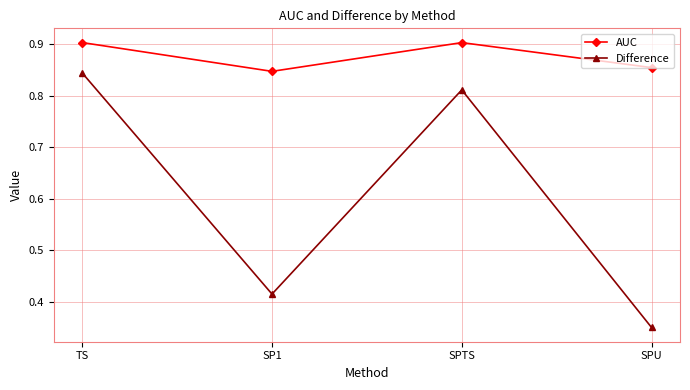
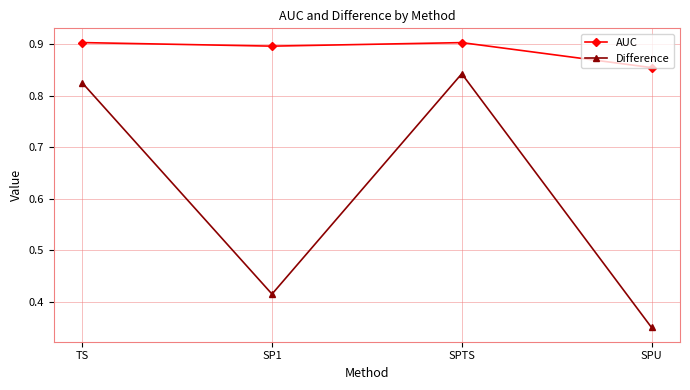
Difference, TS: 0.84 -> 0.82
AUC, SP1: 0.85 -> 0.90
Difference, SPTS: 0.81 -> 0.84
